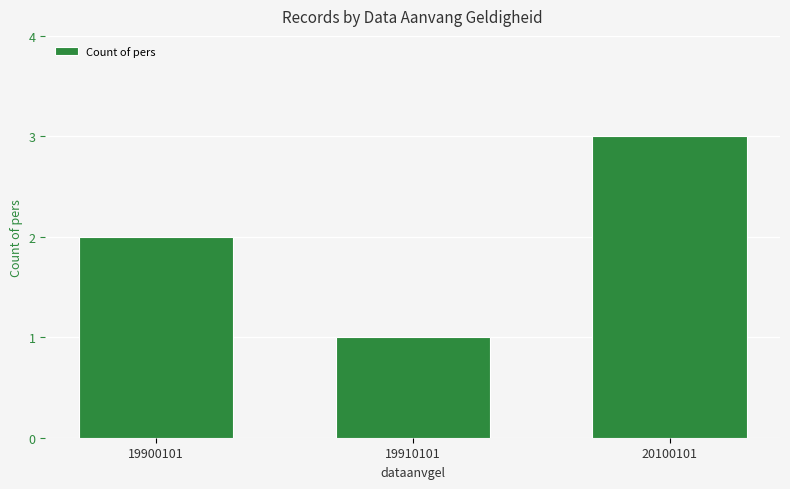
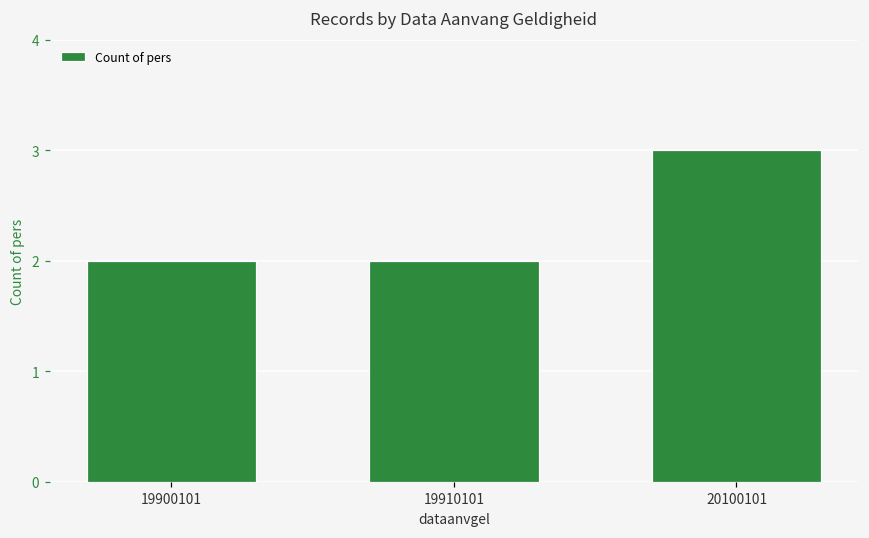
19910101: 1 -> 2
